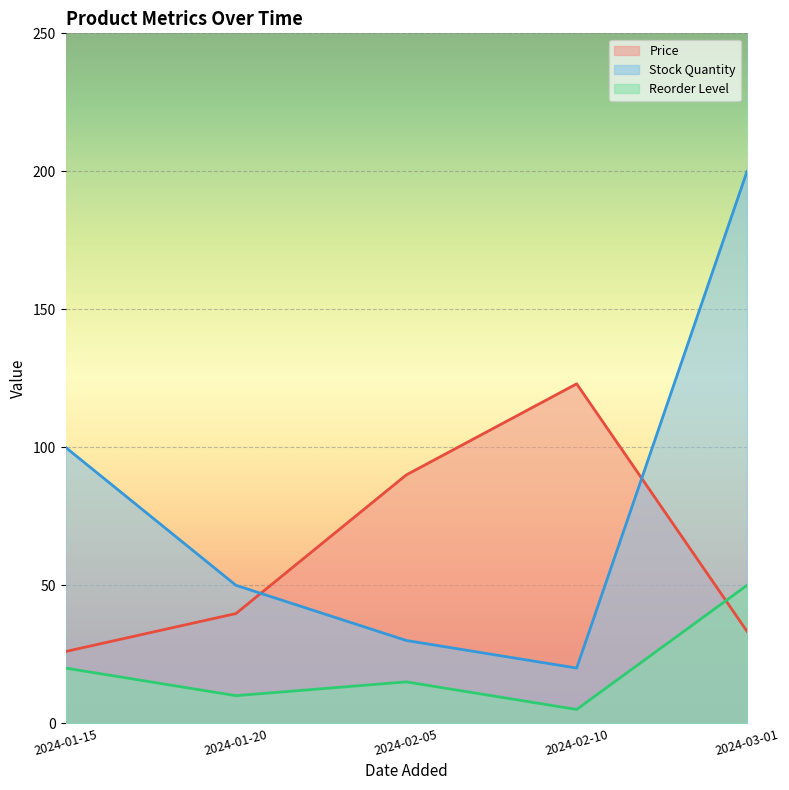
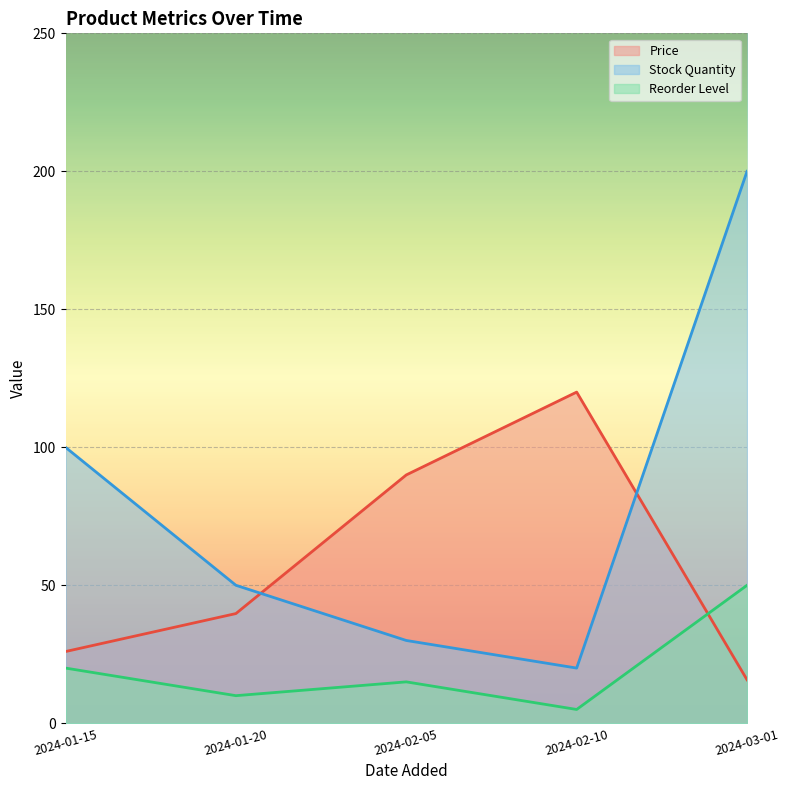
Price, 2024-02-10: 123 -> 120
Price, 2024-03-01: 33 -> 16
